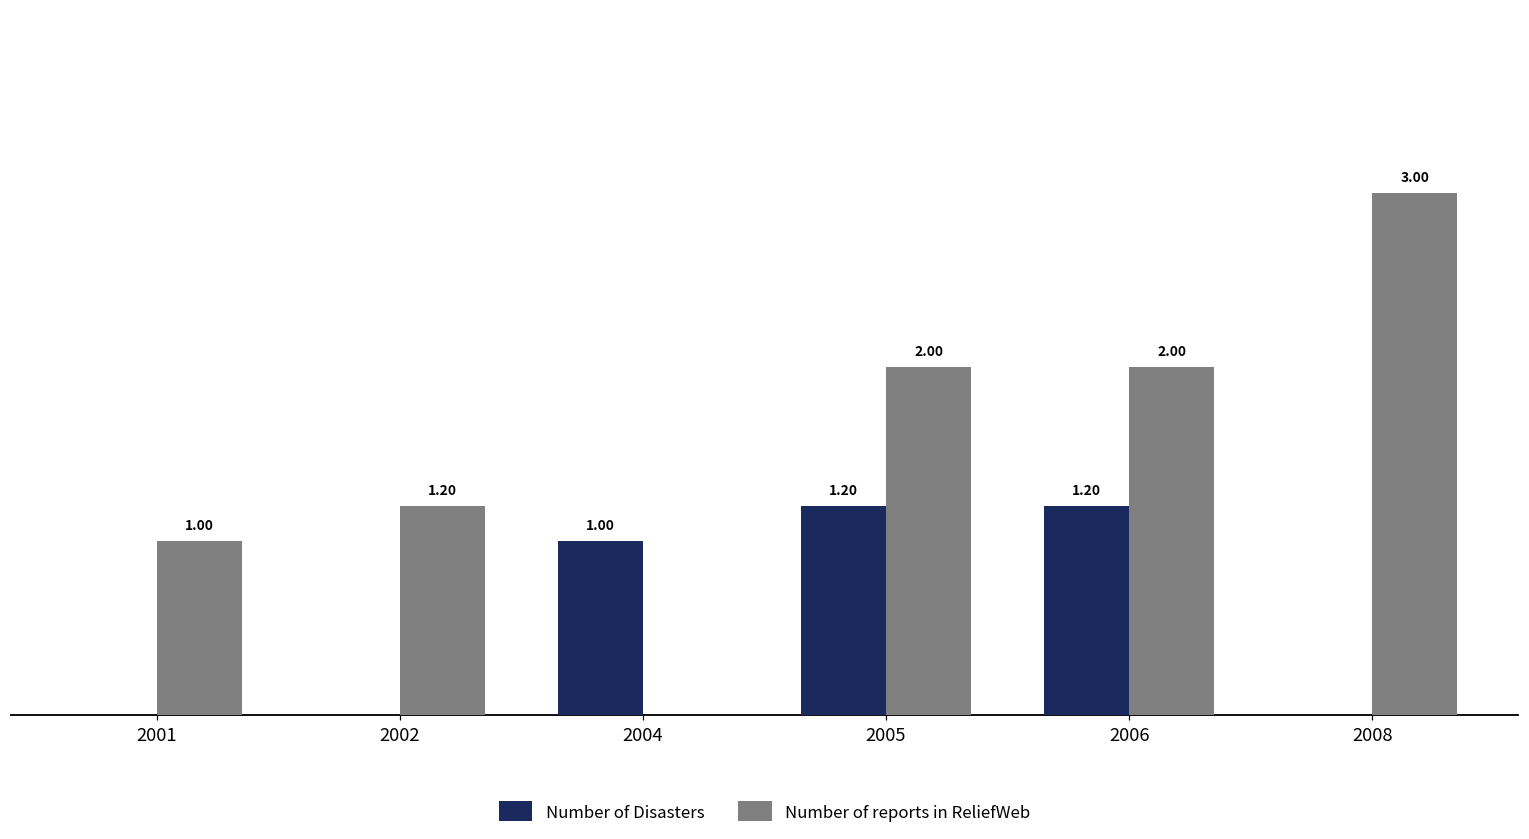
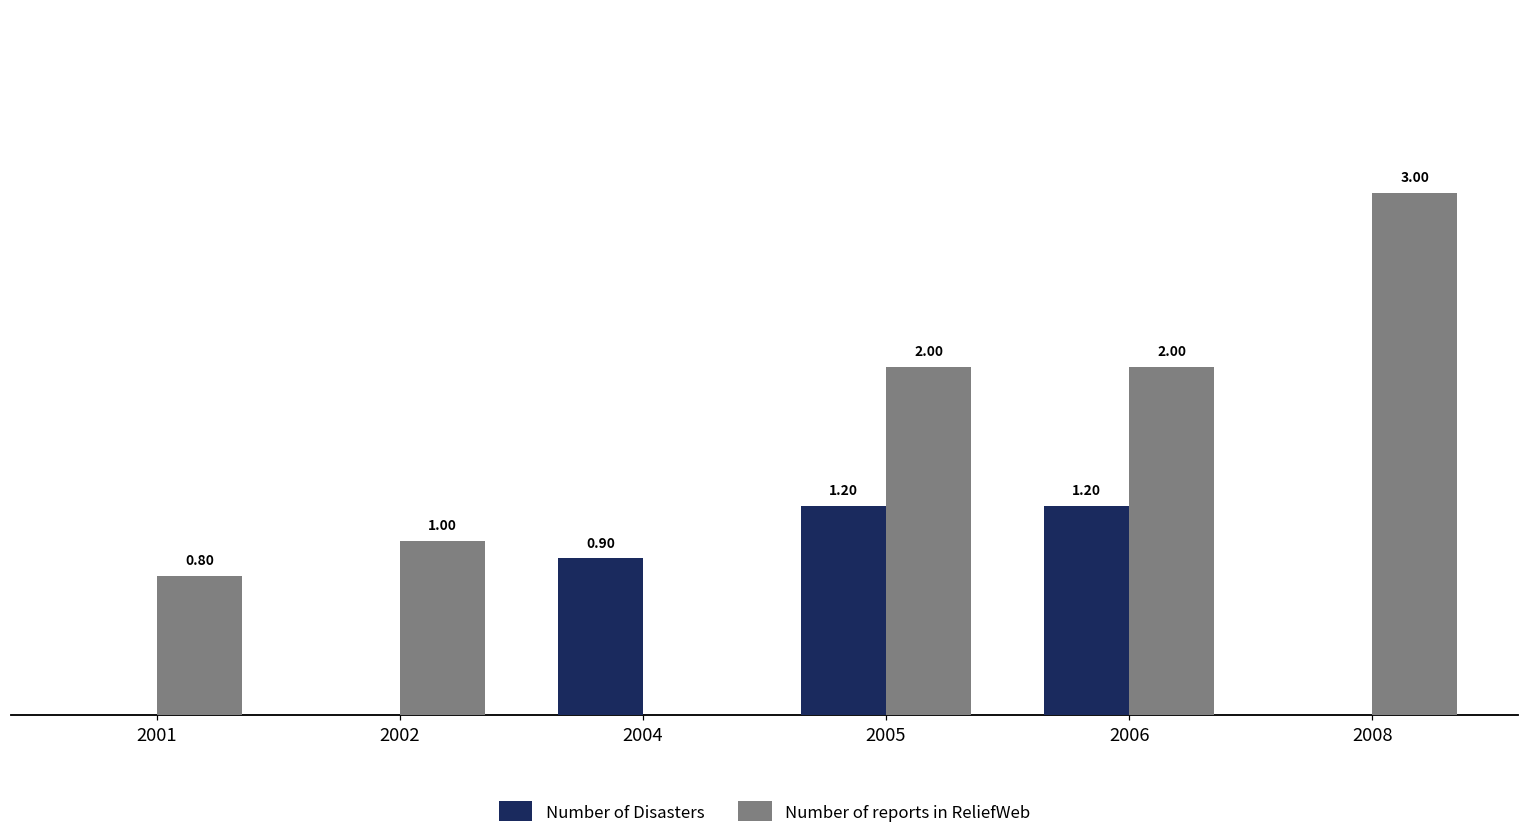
Number of reports in ReliefWeb, 2001: 1.00 -> 0.80
Number of reports in ReliefWeb, 2002: 1.20 -> 1.00
Number of Disasters, 2004: 1.00 -> 0.90
